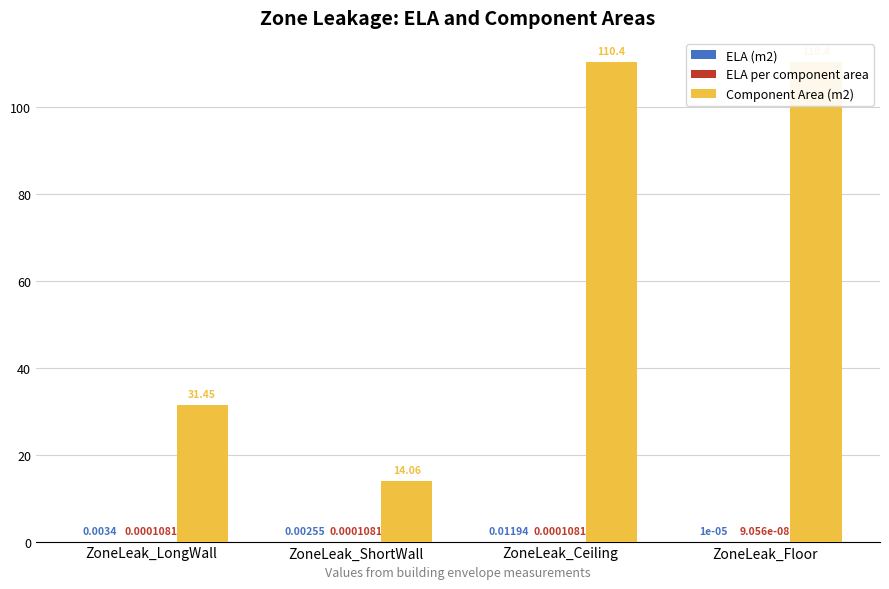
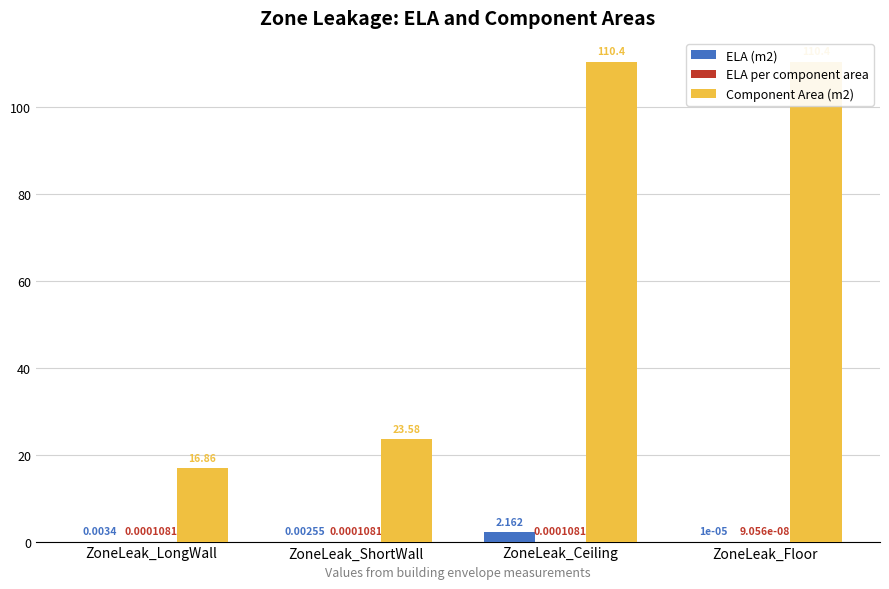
Component Area (m2), ZoneLeak_LongWall: 31.45 -> 16.86
Component Area (m2), ZoneLeak_ShortWall: 14.06 -> 23.58
ELA (m2), ZoneLeak_Ceiling: 0.01194 -> 2.162
